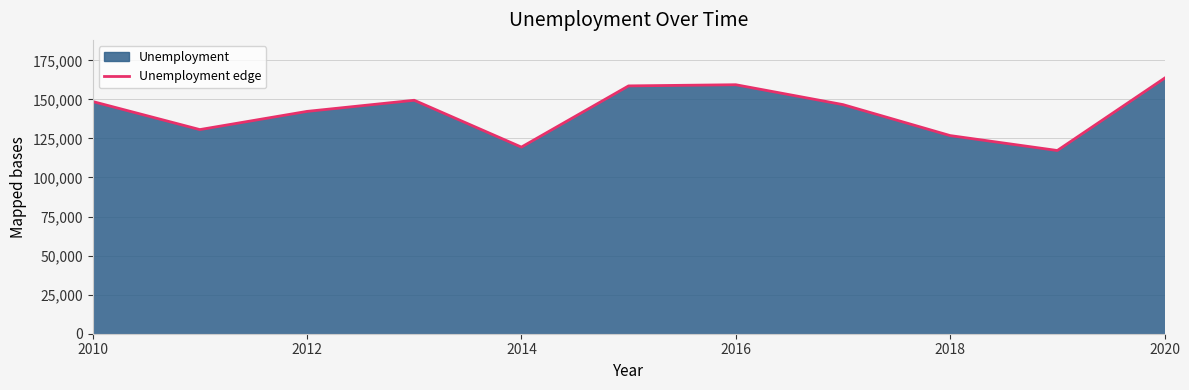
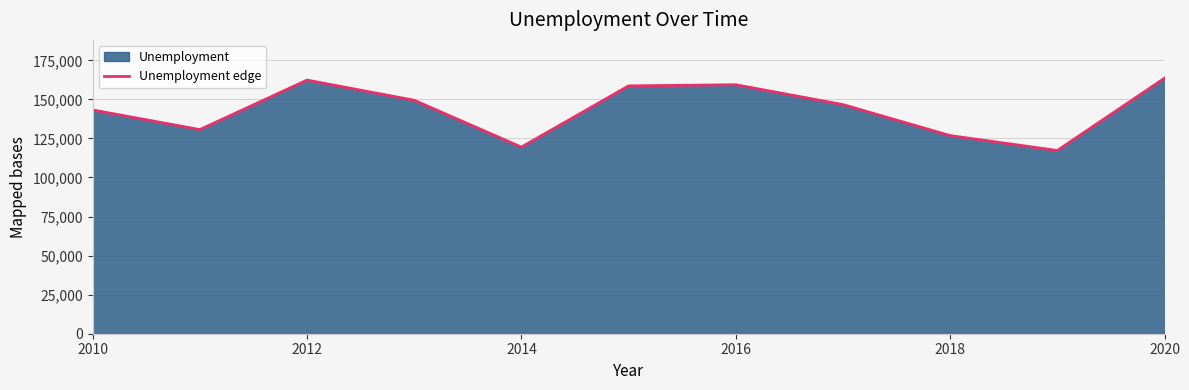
2010: 149,000 -> 143,000
2012: 142,000 -> 162,000
